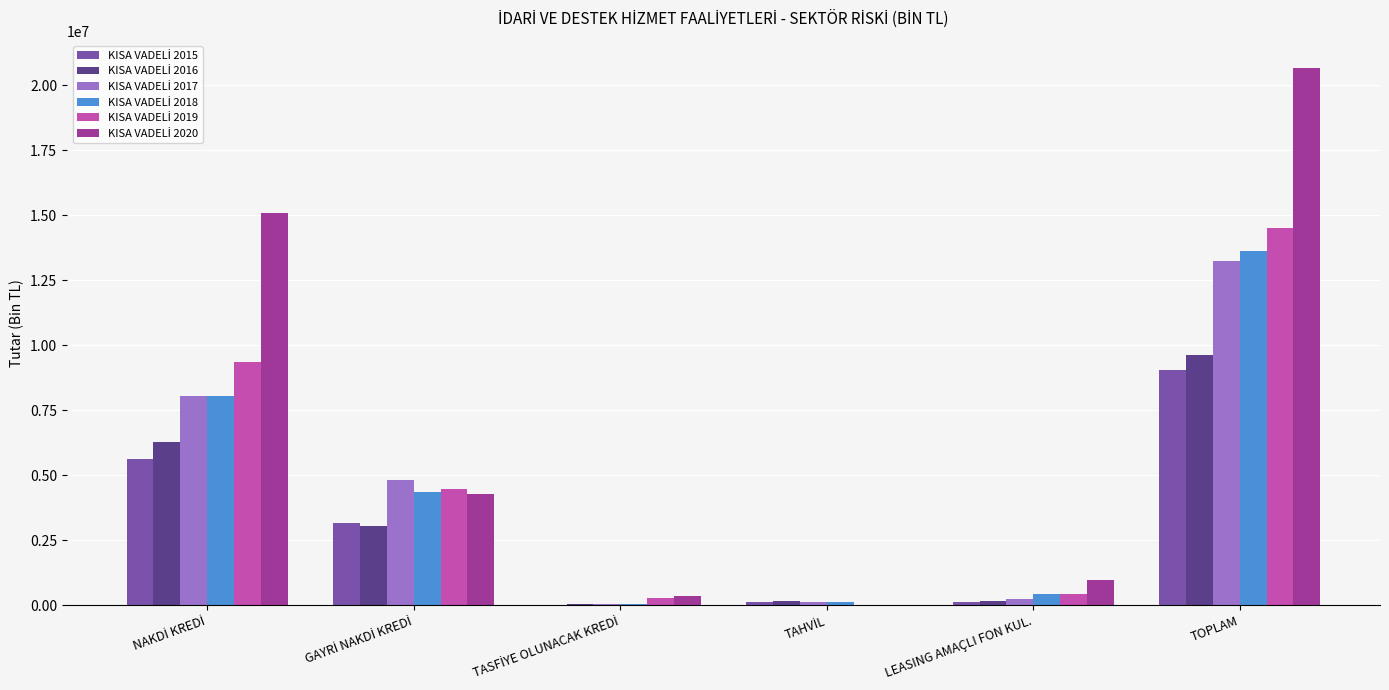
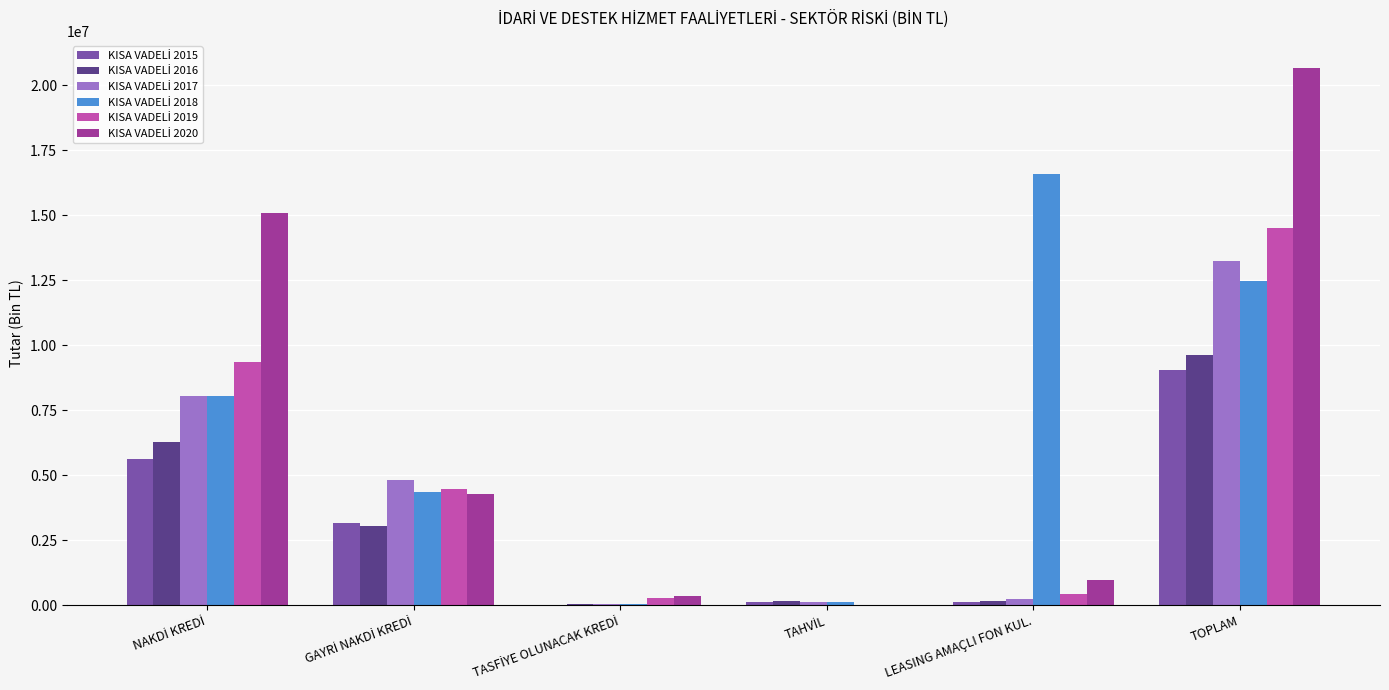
KISA VADELİ 2018, LEASING AMAÇLI FON KUL.: 400000 -> 16600000
KISA VADELİ 2018, TOPLAM: 13600000 -> 12500000
